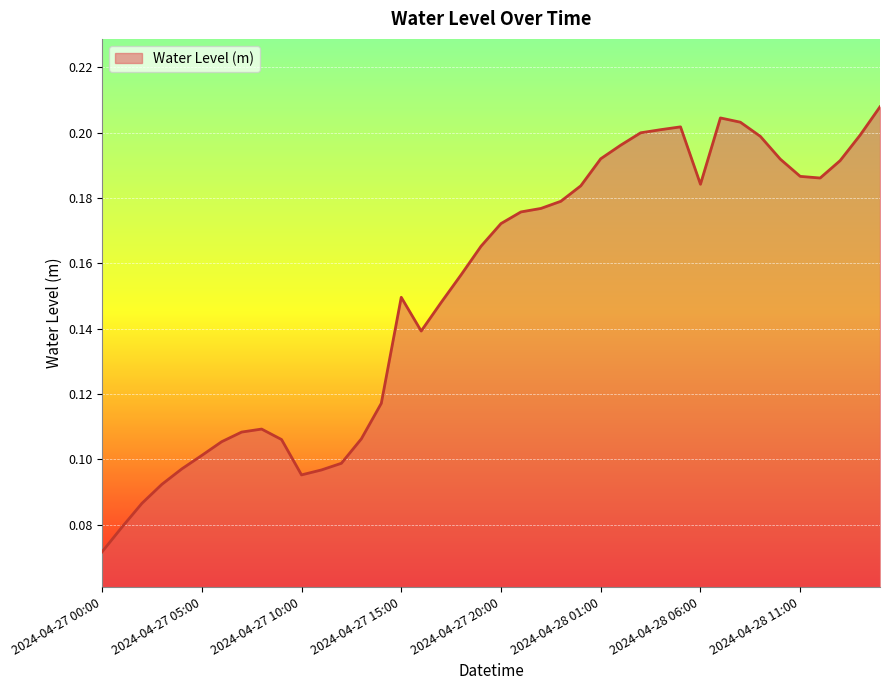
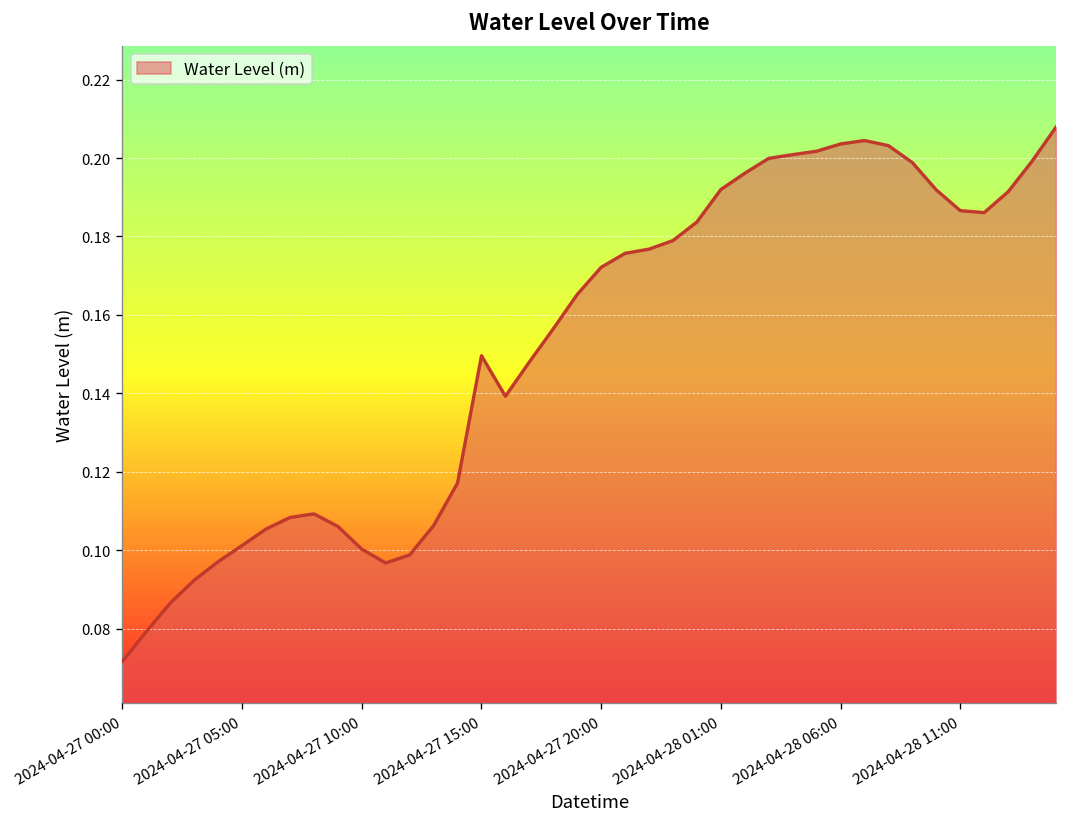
2024-04-27 10:00: 0.095 -> 0.100
2024-04-28 06:00: 0.184 -> 0.204
